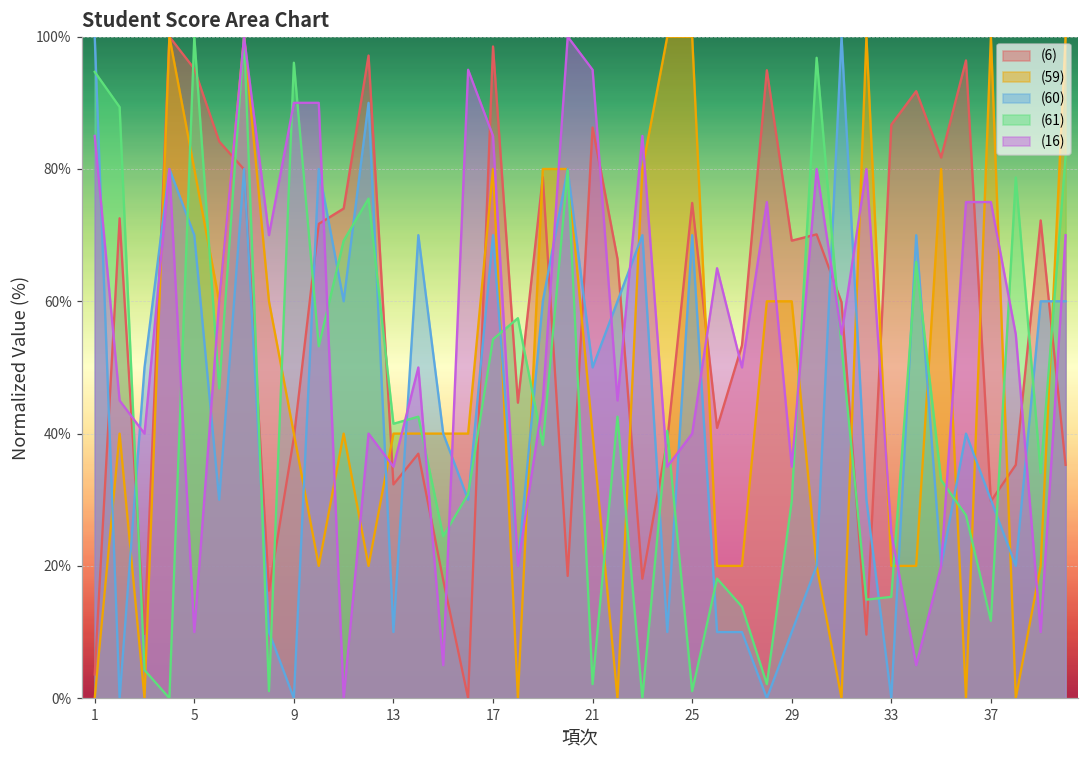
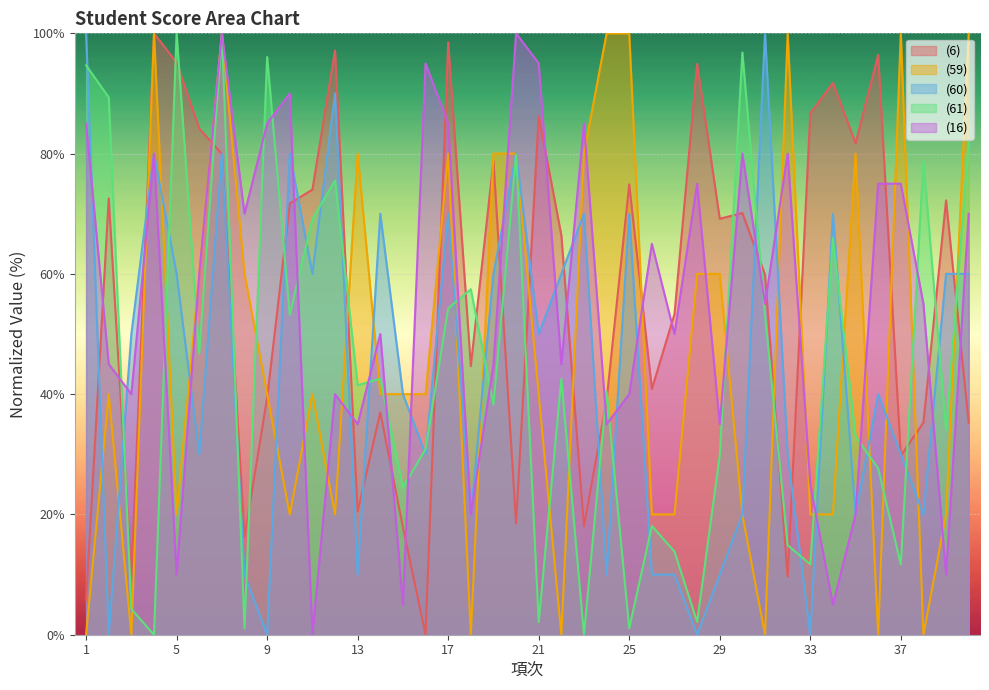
(6), 1: 4% -> 6%
(59), 5: 80% -> 20%
(60), 5: 70% -> 60%
(16), 9: 90% -> 85%
(6), 13: 32% -> 20%
(59), 13: 40% -> 80%
(61), 33: 15% -> 12%
